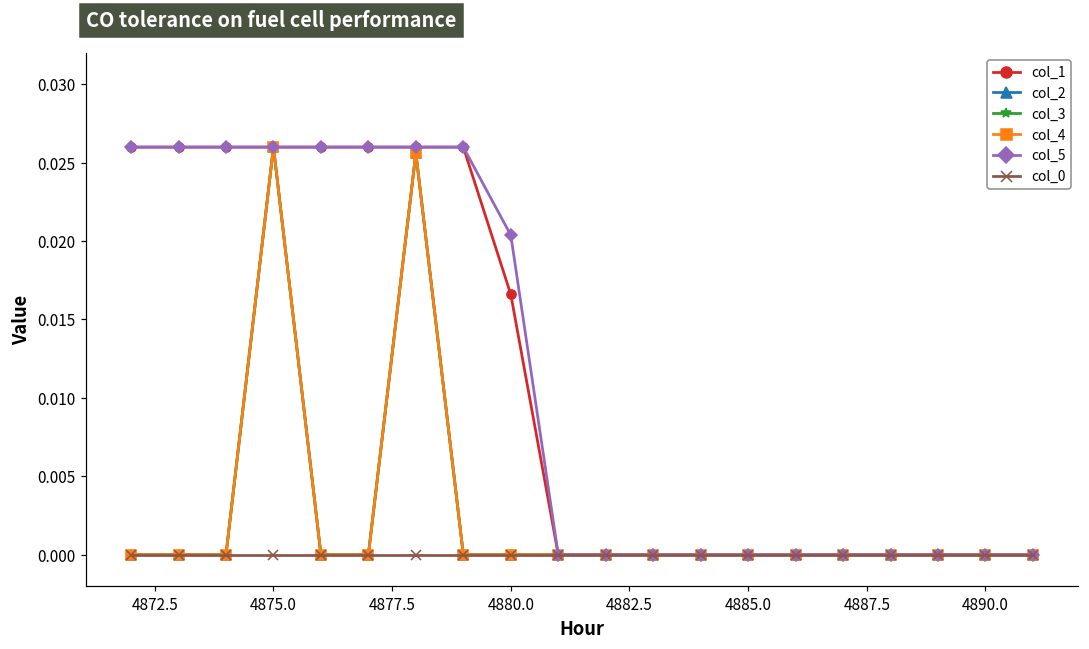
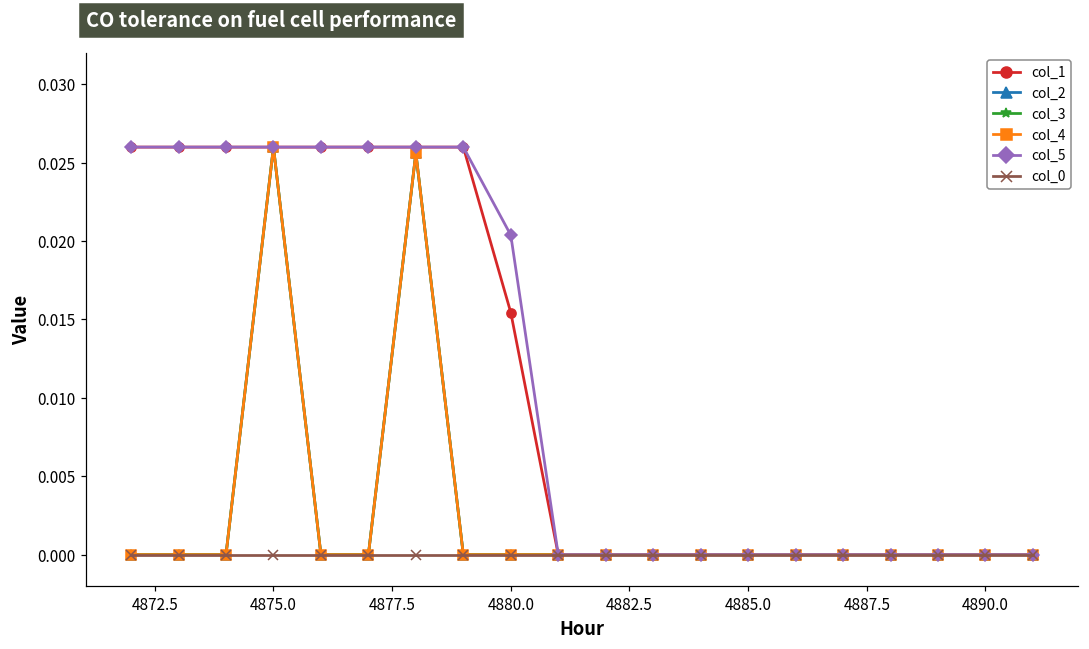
col_1, 4880.0: 0.0166 -> 0.0154
